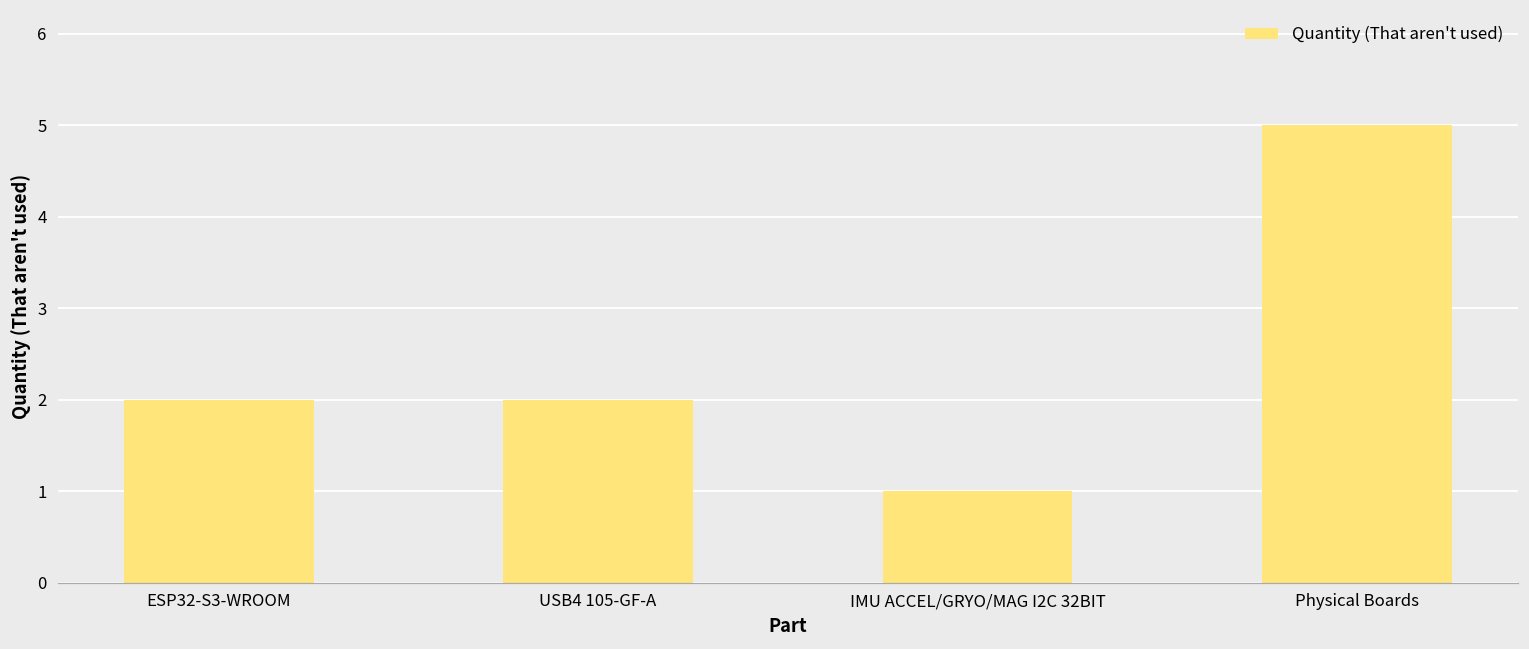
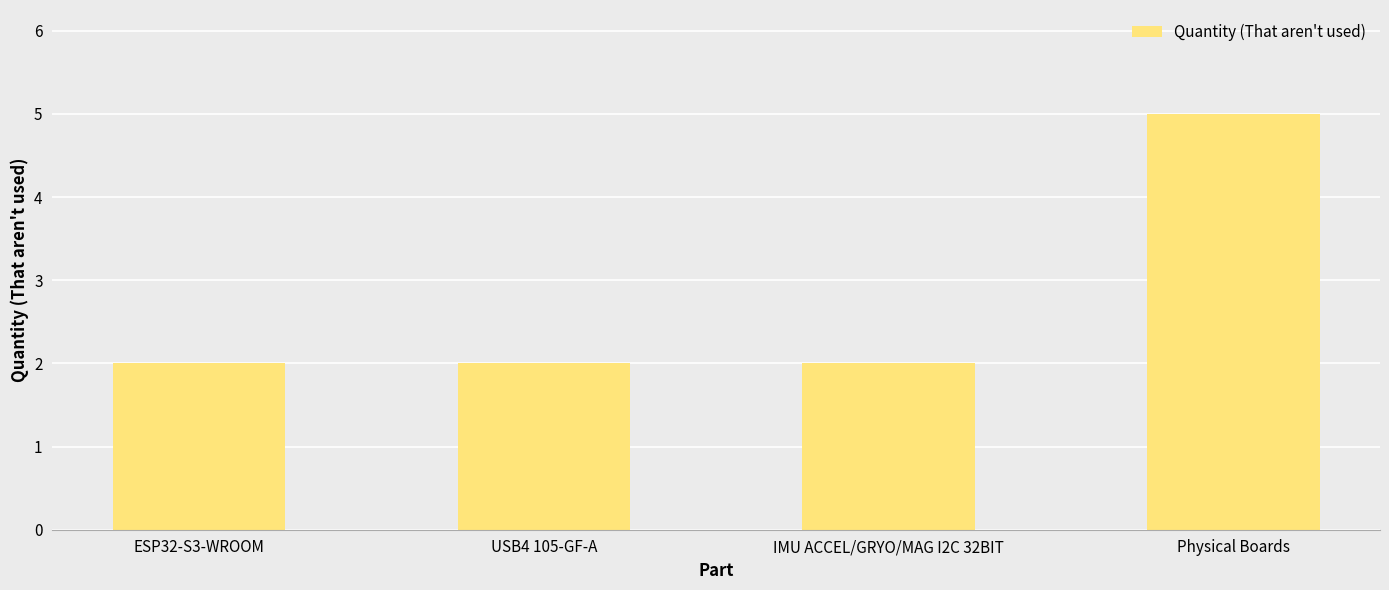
IMU ACCEL/GRYO/MAG I2C 32BIT: 1 -> 2
